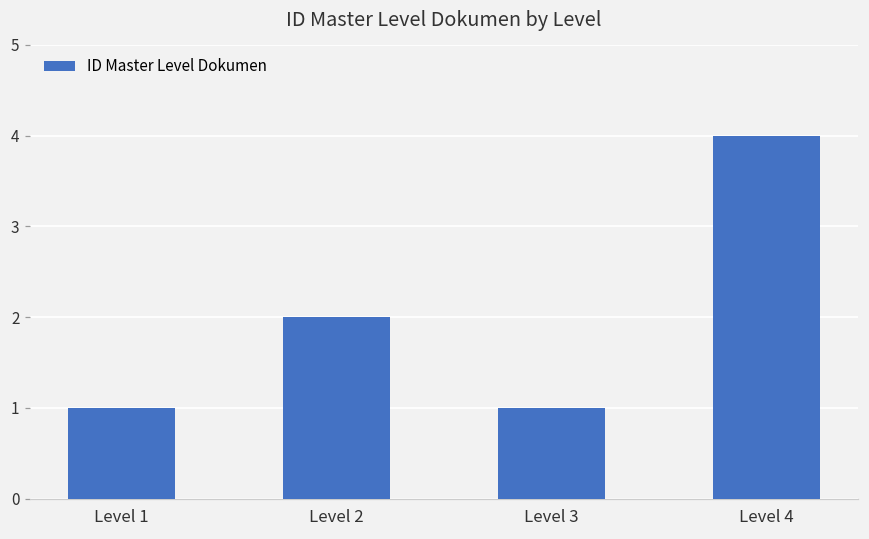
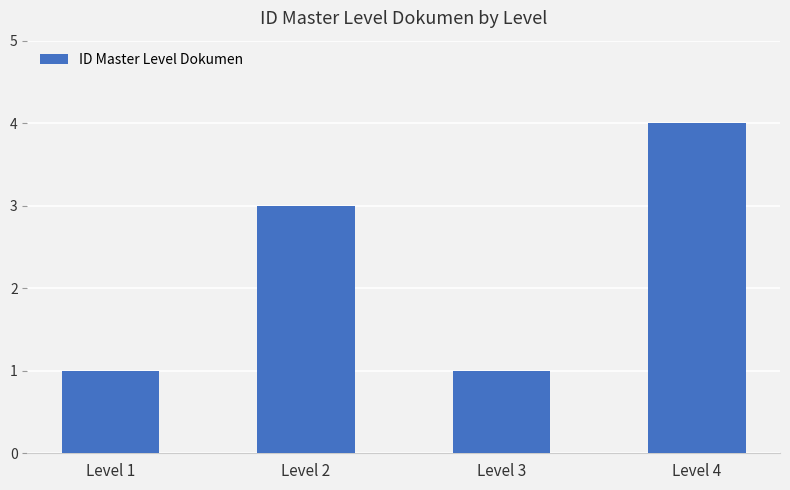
Level 2: 2 -> 3
